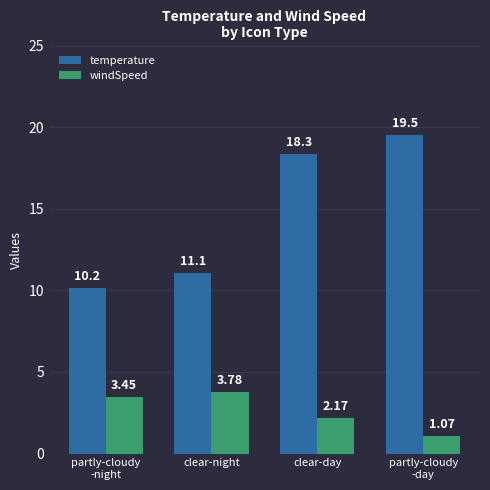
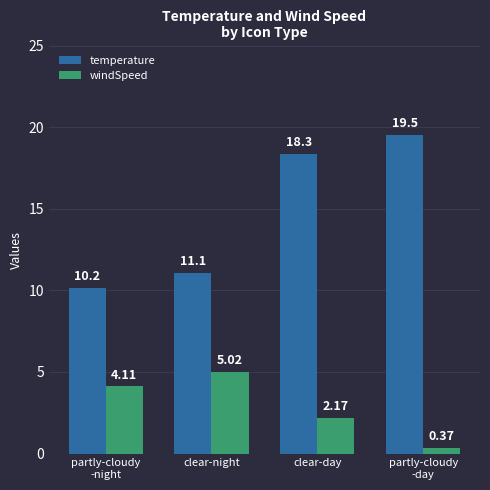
windSpeed, partly-cloudy -night: 3.45 -> 4.11
windSpeed, clear-night: 3.78 -> 5.02
windSpeed, partly-cloudy -day: 1.07 -> 0.37
